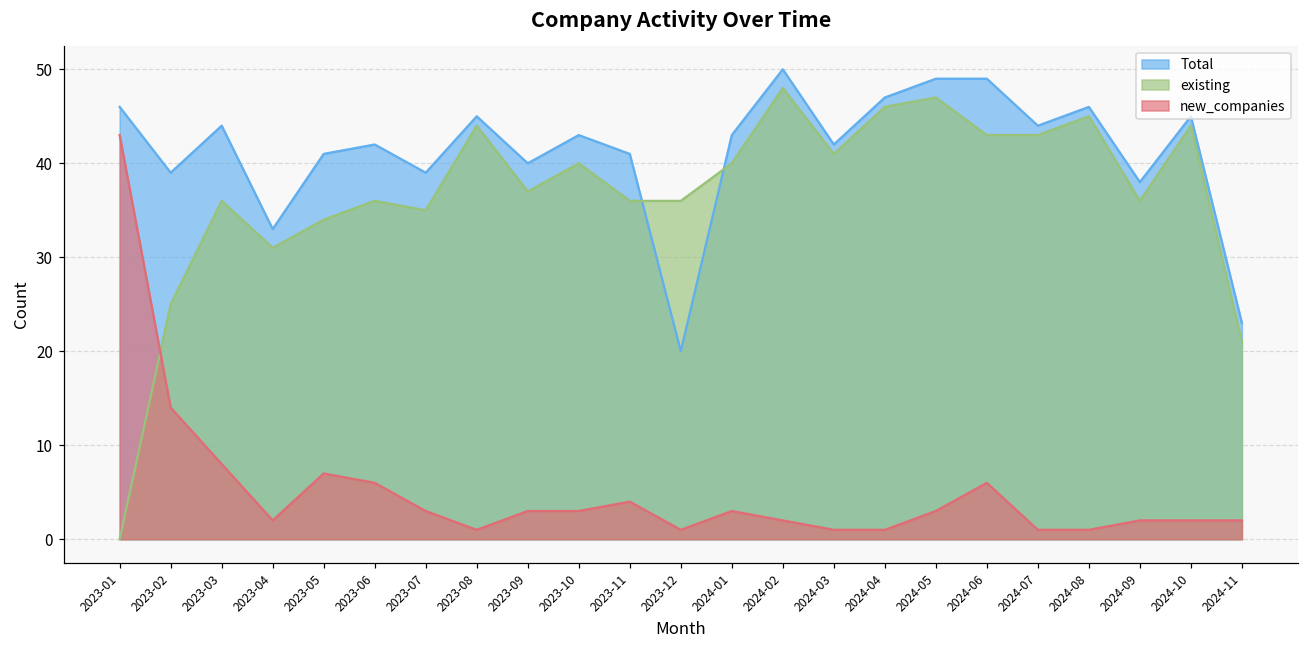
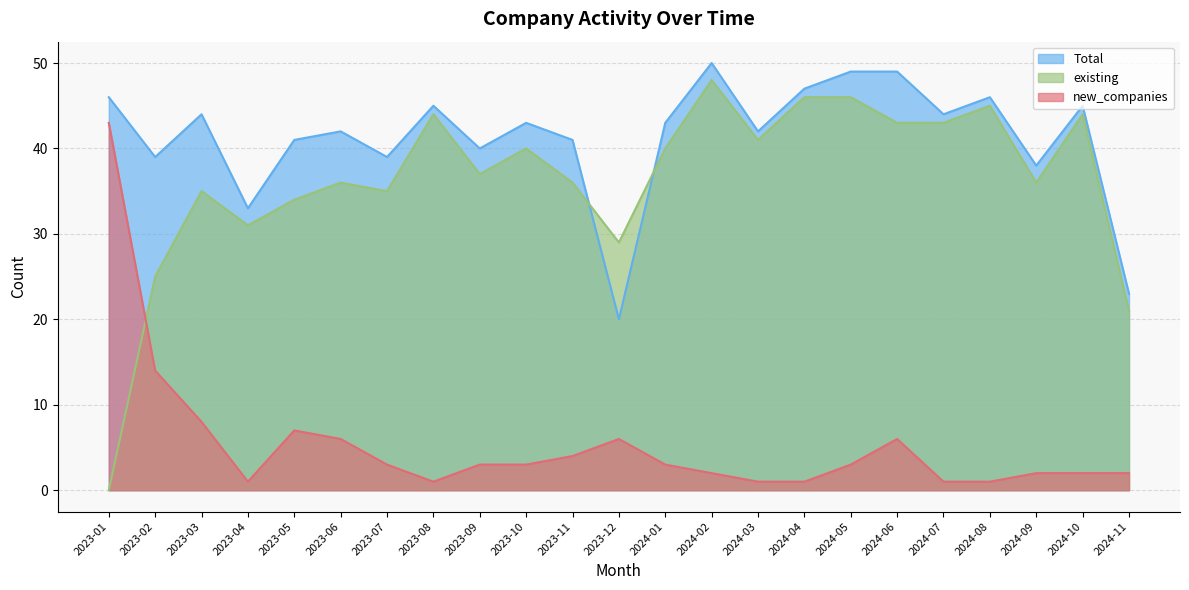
existing, 2023-03: 36 -> 35
new_companies, 2023-04: 2 -> 1
existing, 2023-12: 36 -> 29
new_companies, 2023-12: 1 -> 6
existing, 2024-05: 47 -> 46
